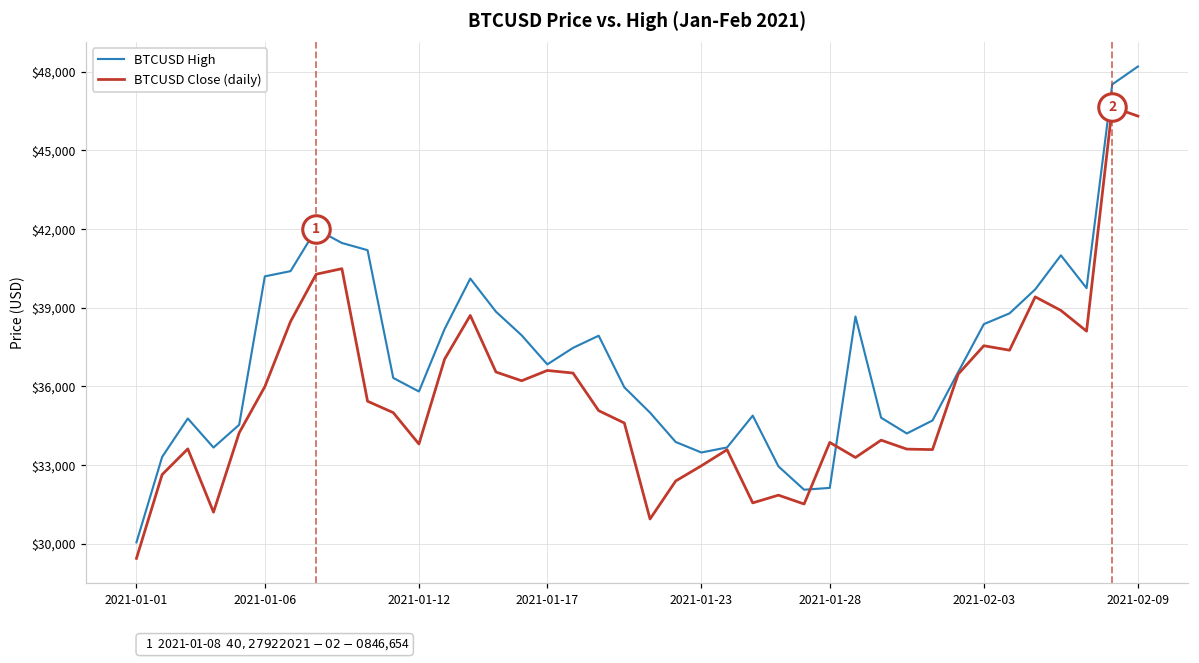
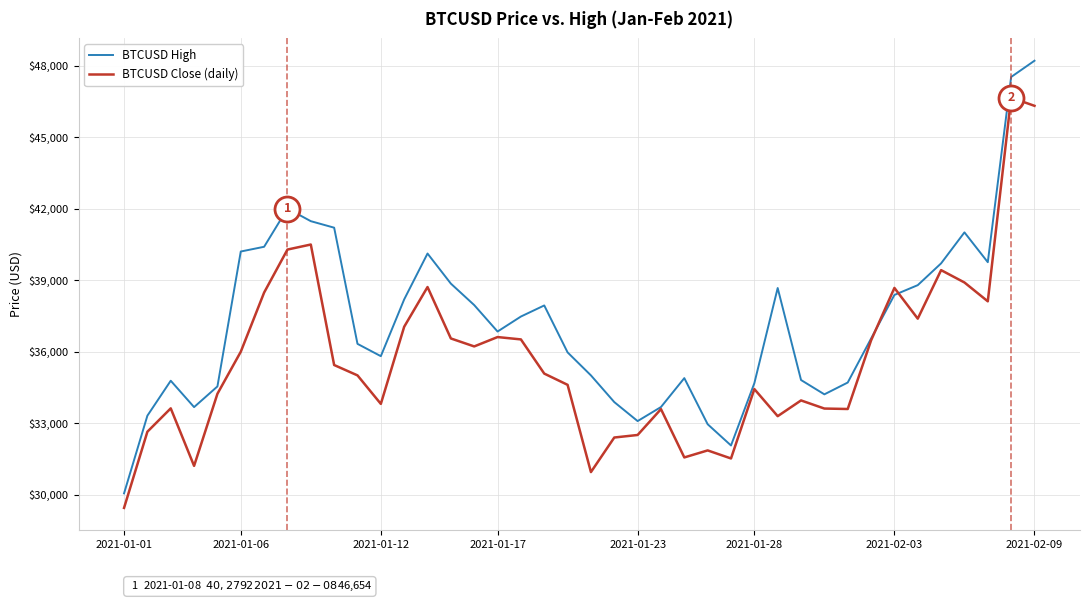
BTCUSD High, 2021-01-23: $33,500 -> $33,100
BTCUSD Close (daily), 2021-01-23: $33,000 -> $32,500
BTCUSD High, 2021-01-28: $32,100 -> $34,700
BTCUSD Close (daily), 2021-01-28: $33,900 -> $34,400
BTCUSD Close (daily), 2021-02-03: $37,600 -> $38,700
